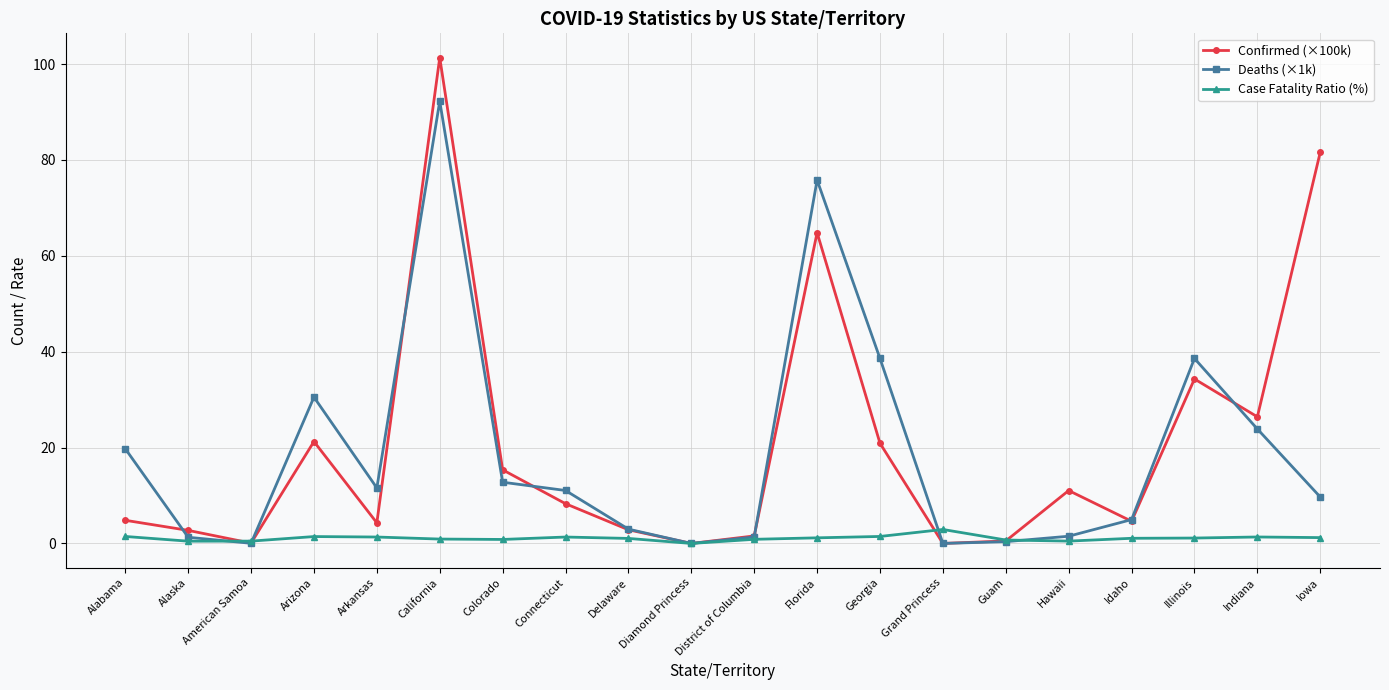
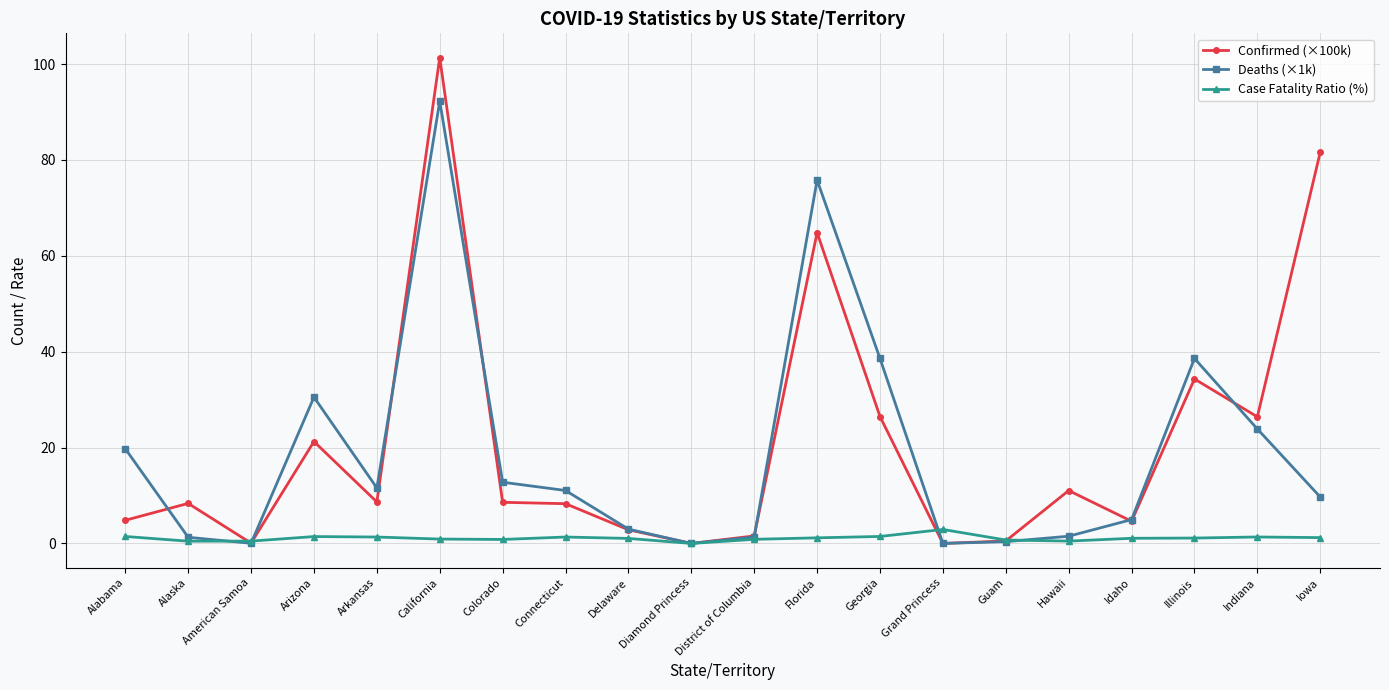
Confirmed (×100k), Alaska: 3 -> 8
Confirmed (×100k), Arkansas: 4 -> 9
Confirmed (×100k), Colorado: 15 -> 9
Confirmed (×100k), Georgia: 21 -> 26
